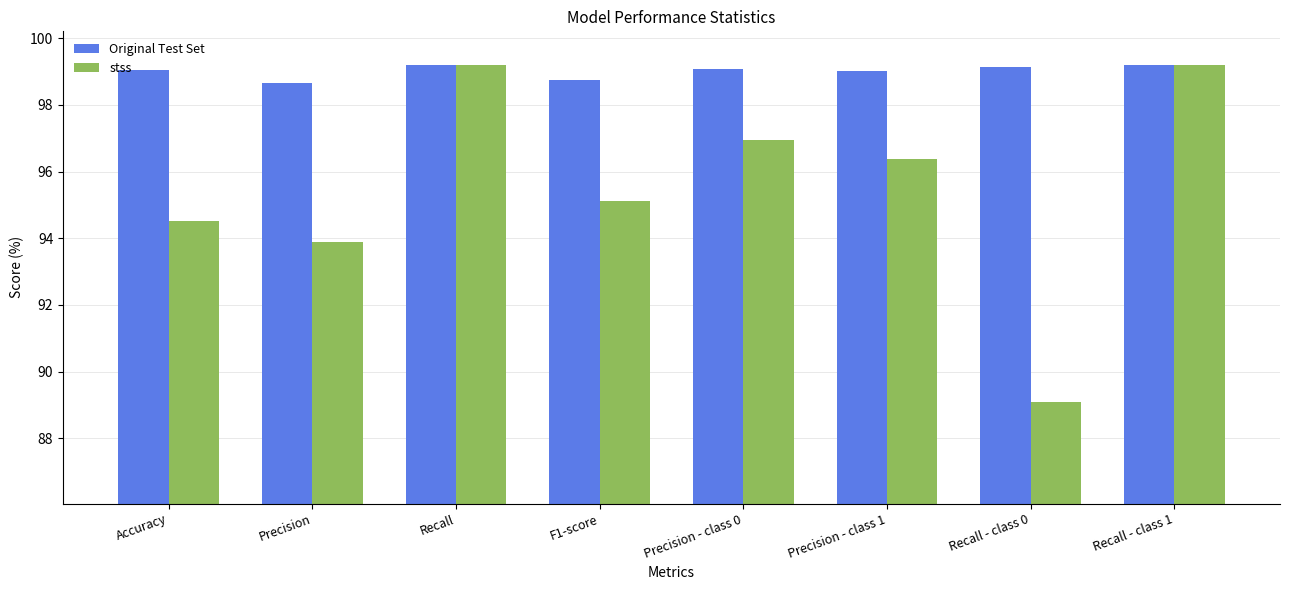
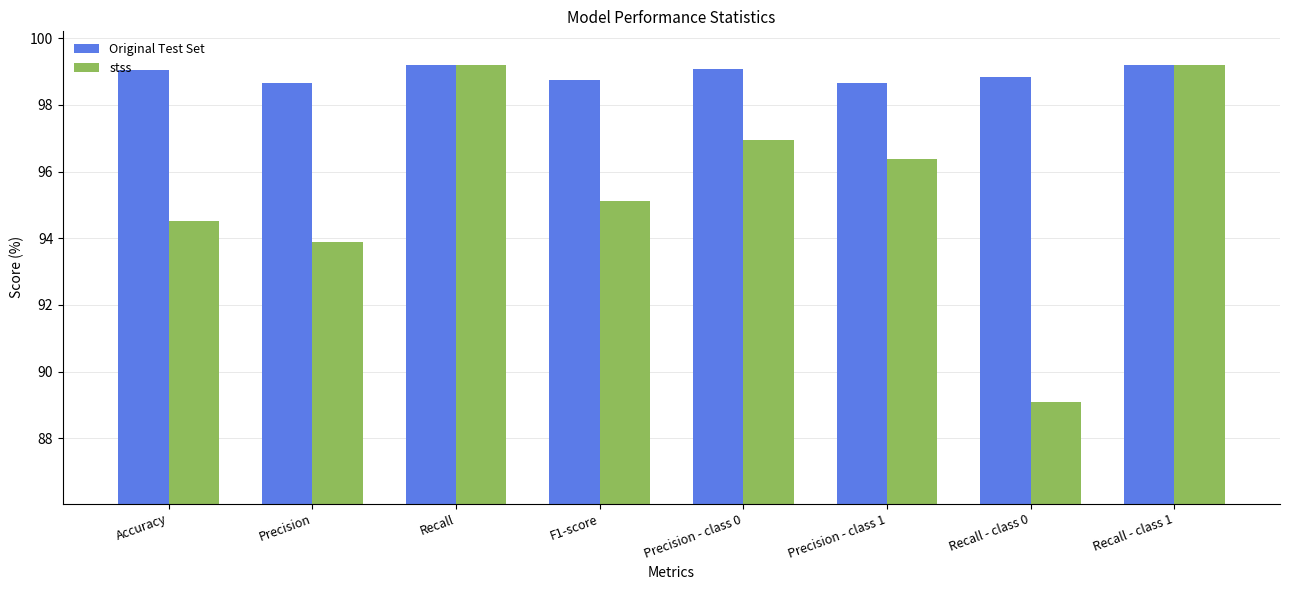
Original Test Set, Precision - class 1: 99.0 -> 98.7
Original Test Set, Recall - class 0: 99.1 -> 98.9
